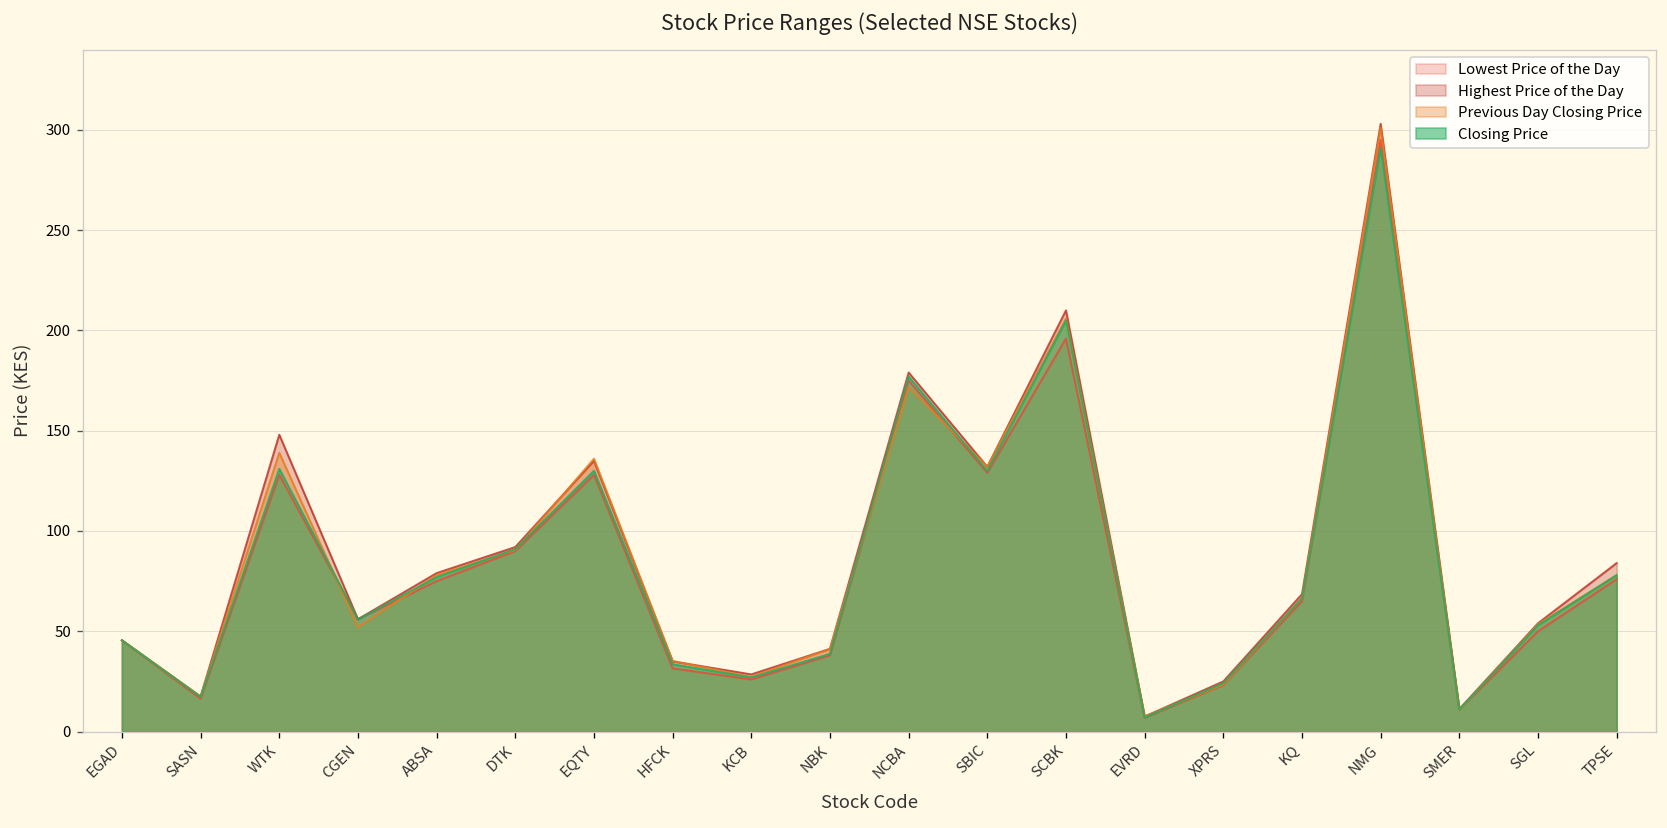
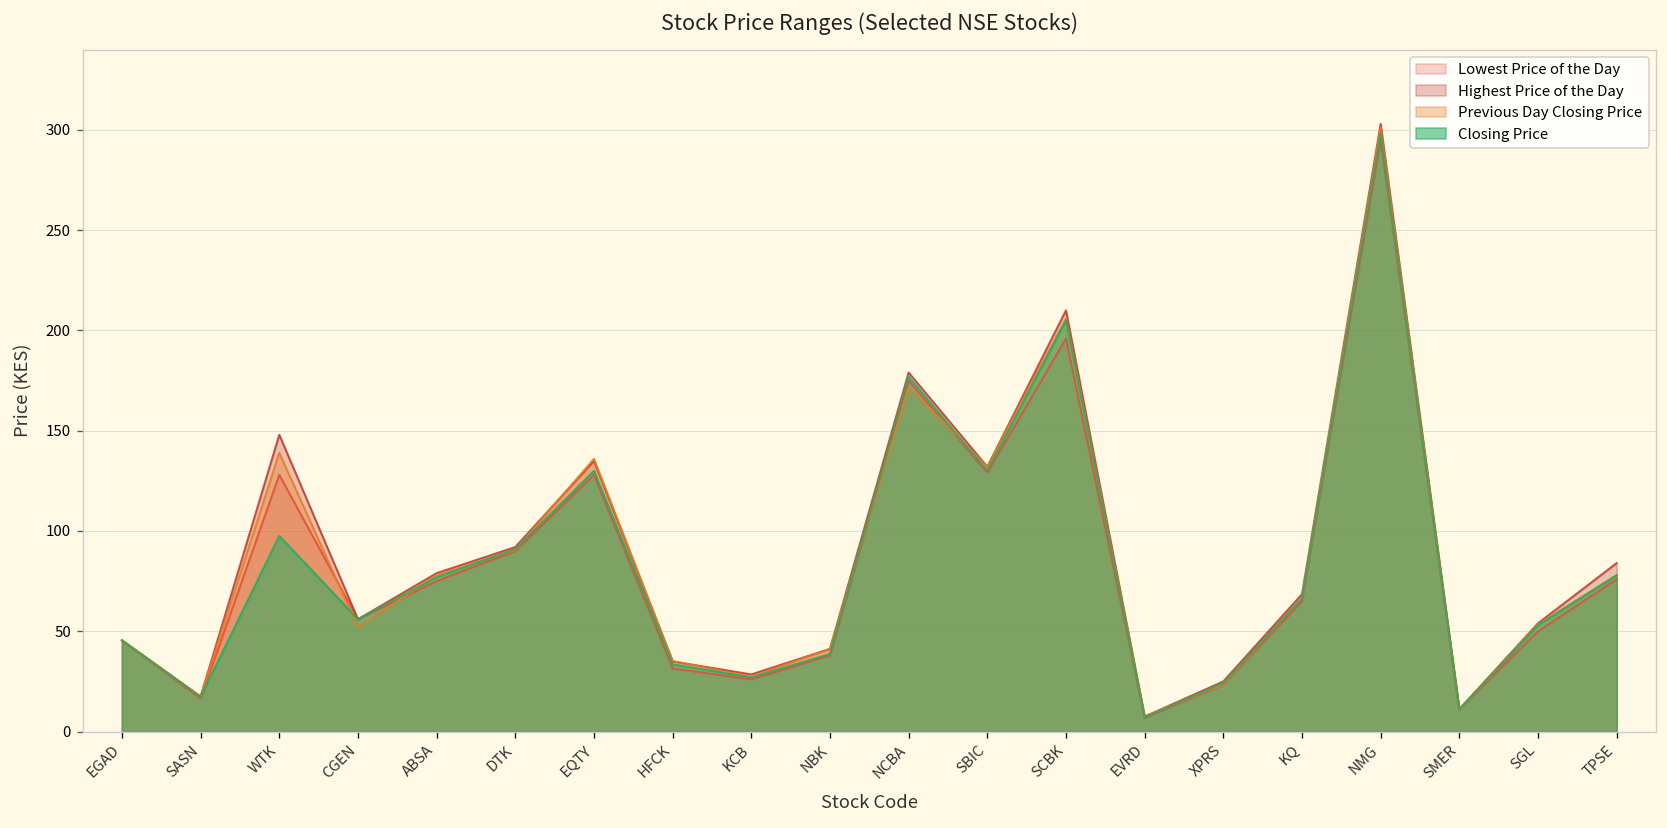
Closing Price, WTK: 131 -> 98
Closing Price, NMG: 291 -> 298
